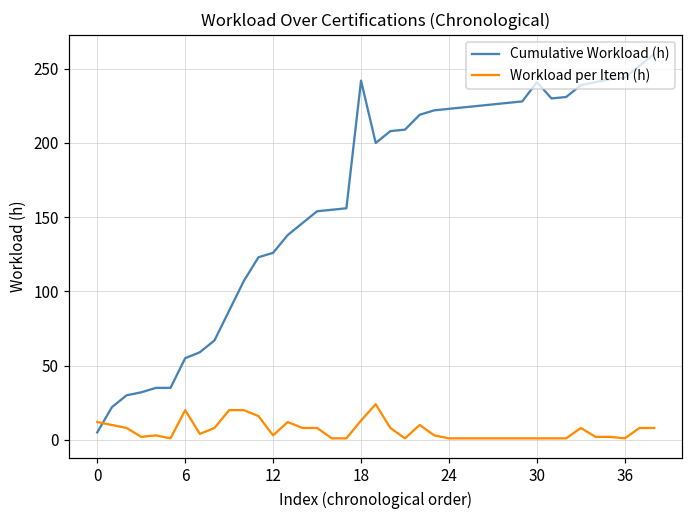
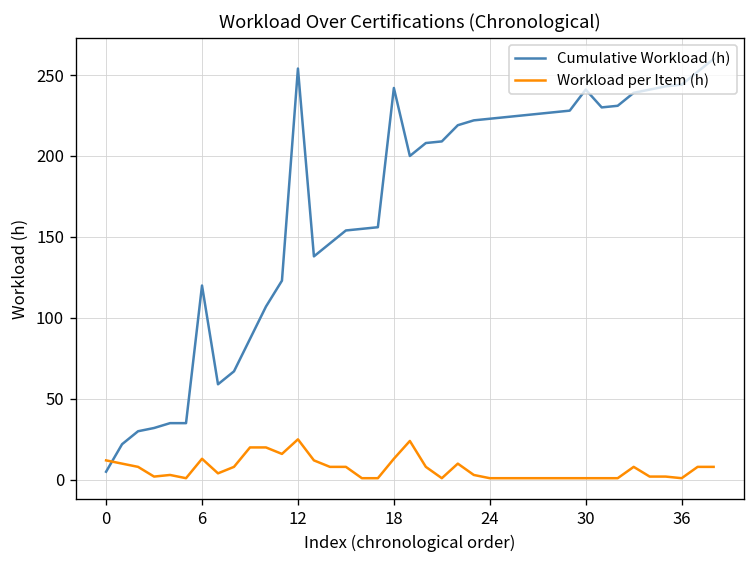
Cumulative Workload (h), 6: 55 -> 120
Workload per Item (h), 6: 20 -> 13
Cumulative Workload (h), 12: 126 -> 254
Workload per Item (h), 12: 3 -> 25
